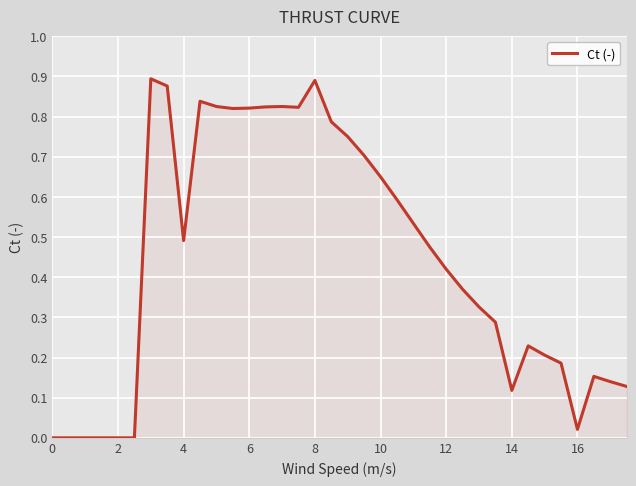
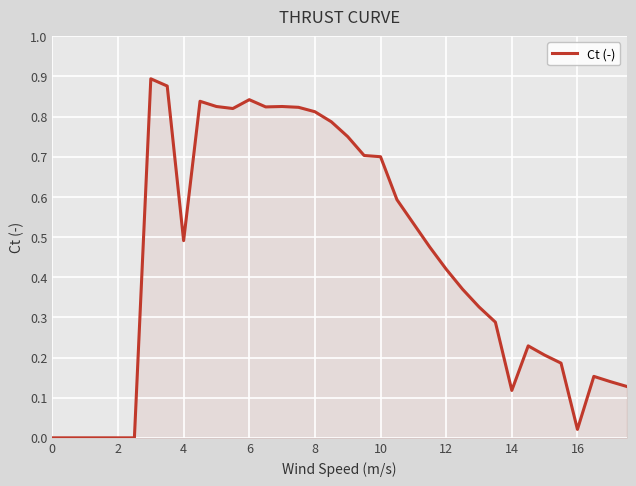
6: 0.82 -> 0.84
8: 0.89 -> 0.81
10: 0.65 -> 0.70
